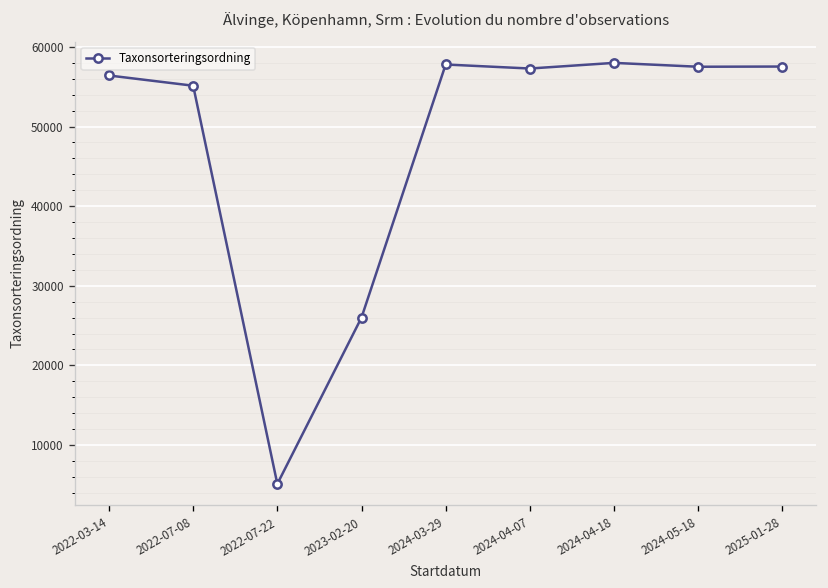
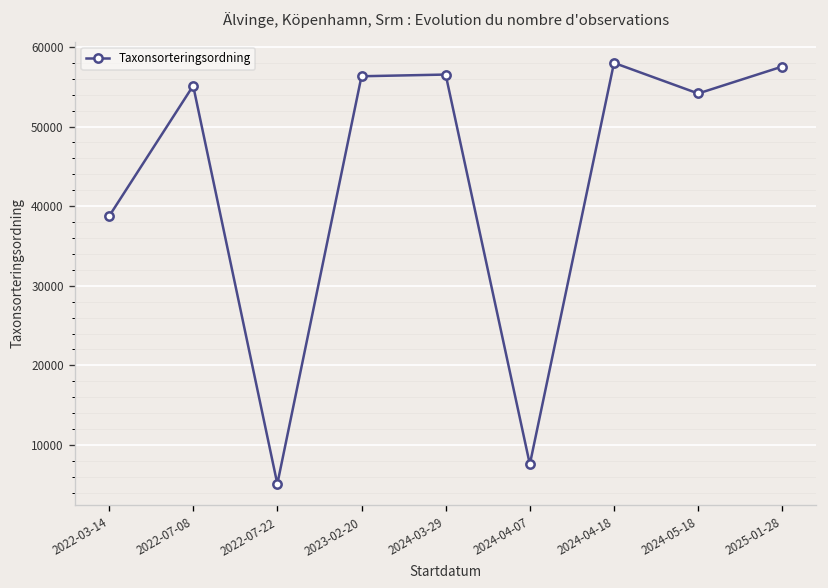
2022-03-14: 56000 -> 39000
2023-02-20: 26000 -> 56000
2024-03-29: 58000 -> 57000
2024-04-07: 57000 -> 8000
2024-05-18: 58000 -> 54000
